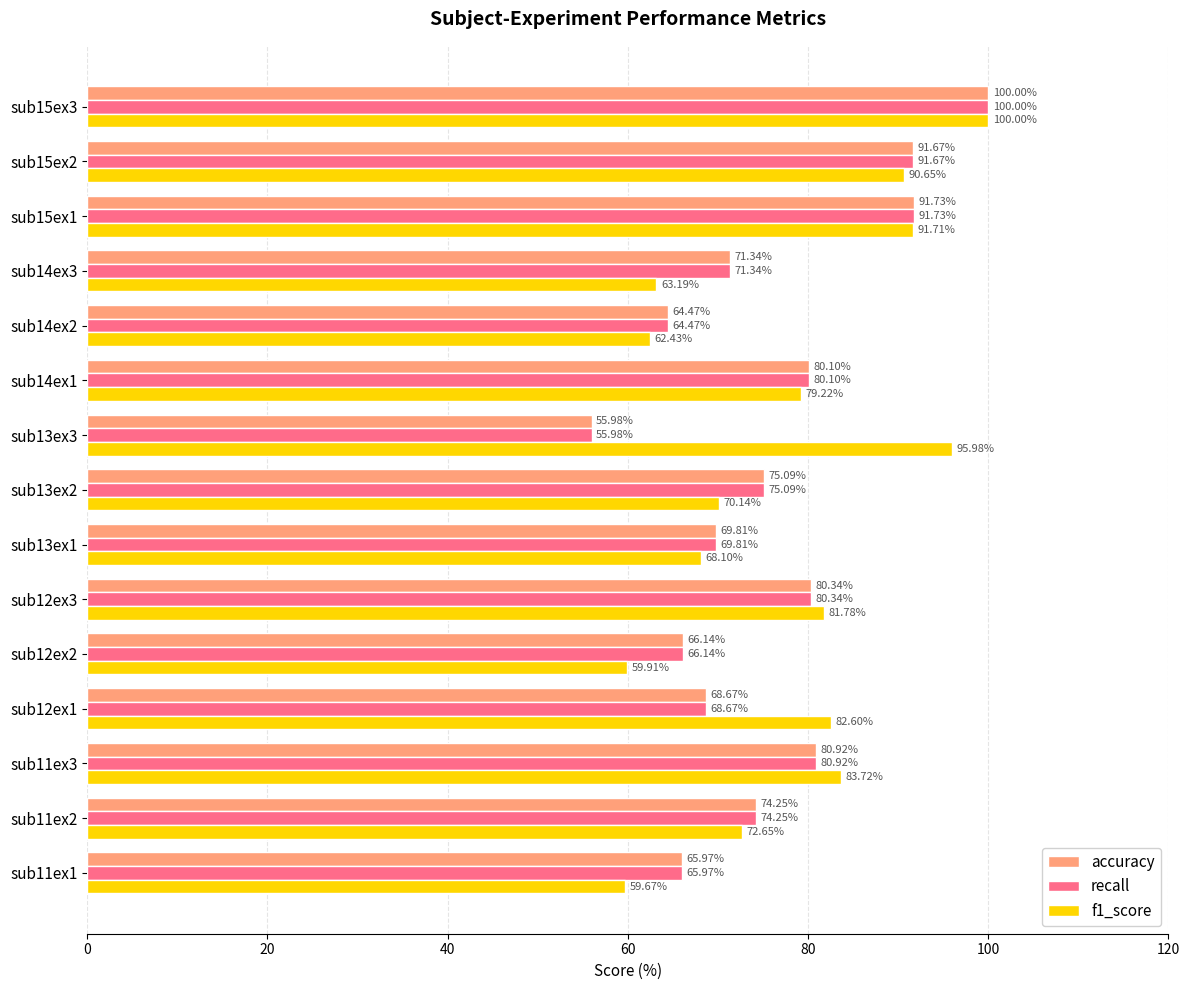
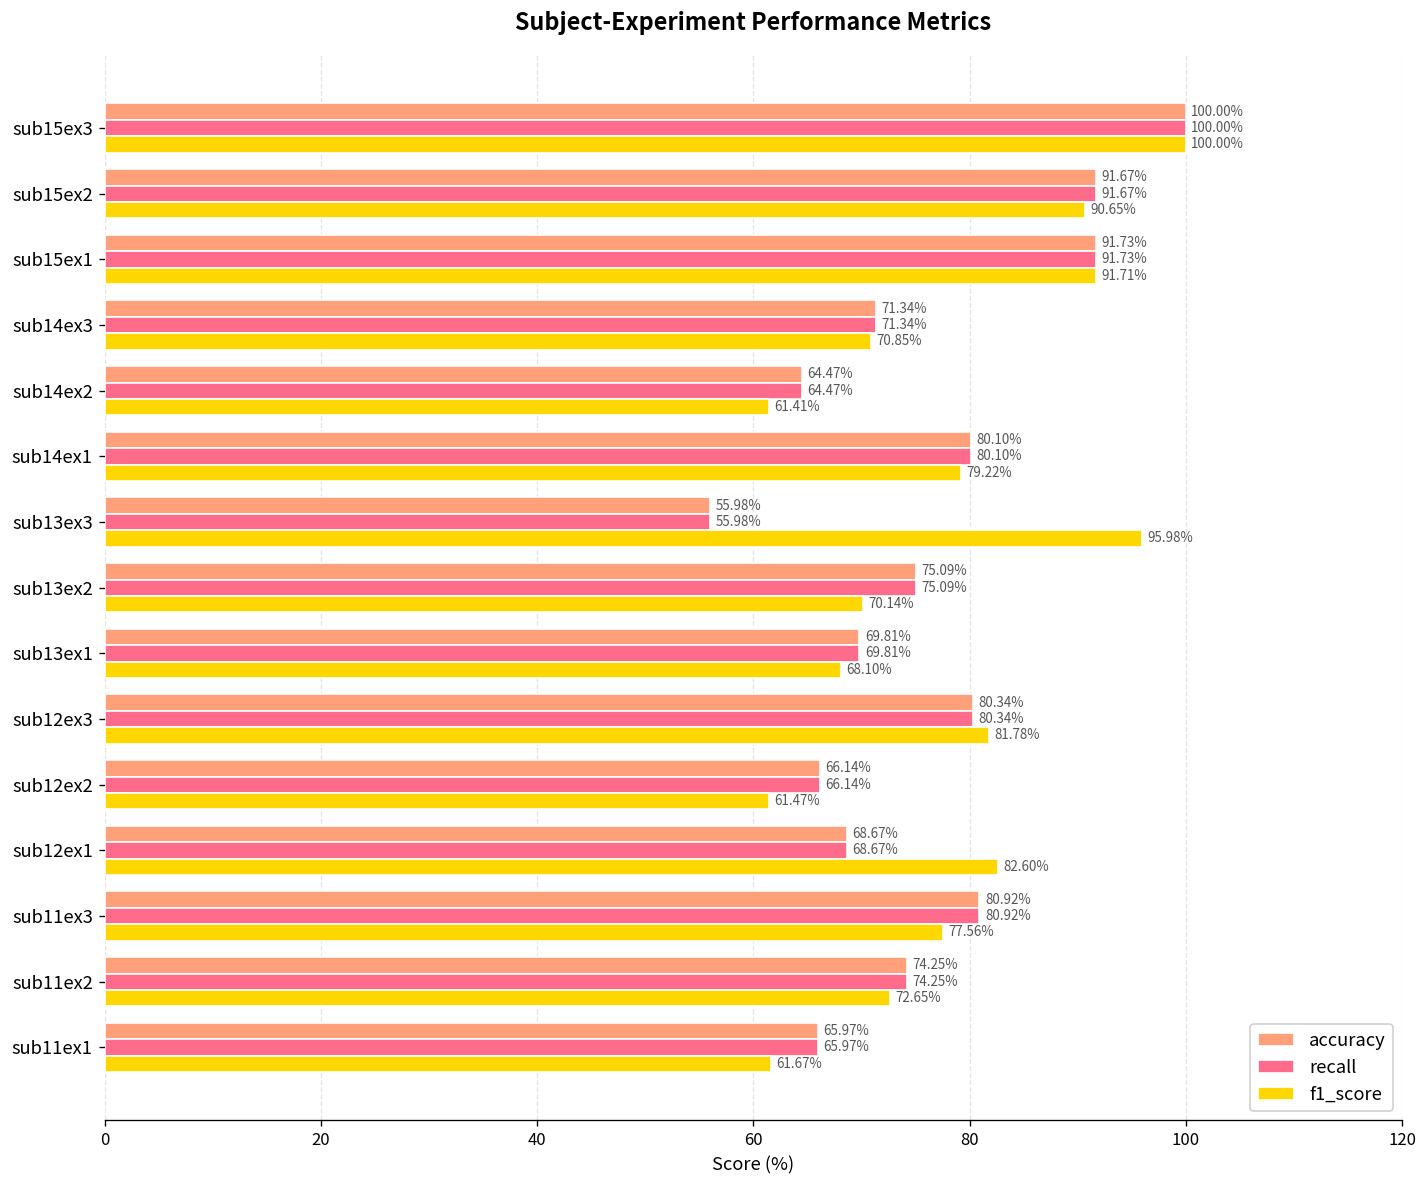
f1_score, sub14ex3: 63.19% -> 70.85%
f1_score, sub14ex2: 62.43% -> 61.41%
f1_score, sub12ex2: 59.91% -> 61.47%
f1_score, sub11ex3: 83.72% -> 77.56%
f1_score, sub11ex1: 59.67% -> 61.67%
